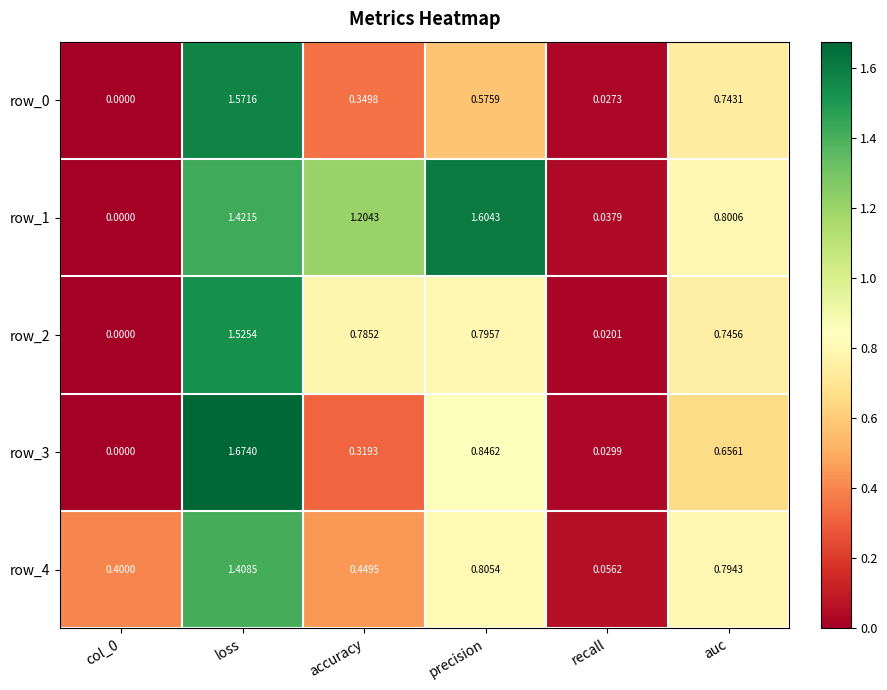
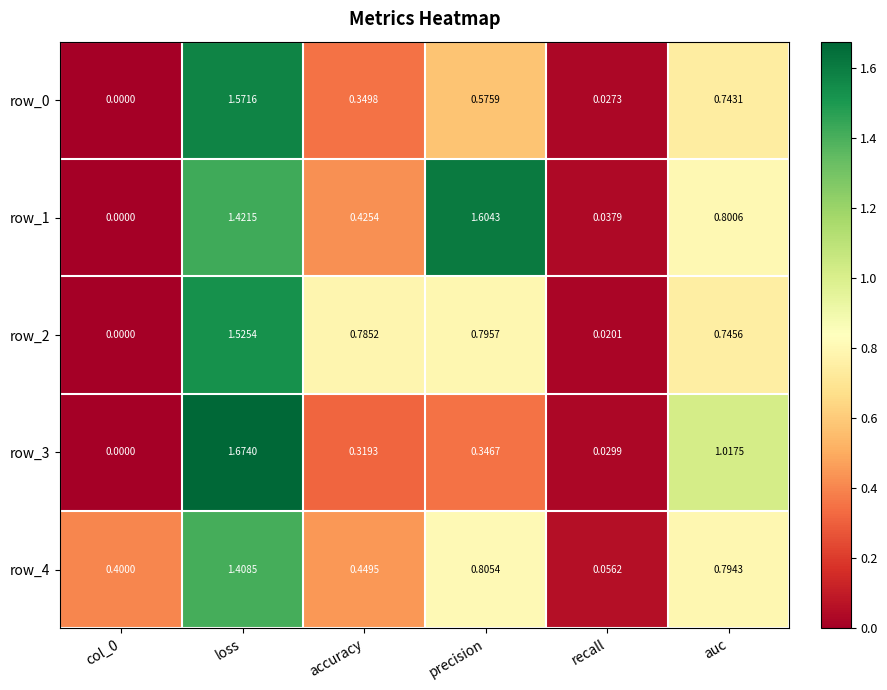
row_1, accuracy: 1.2043 -> 0.4254
row_3, precision: 0.8462 -> 0.3467
row_3, auc: 0.6561 -> 1.0175
